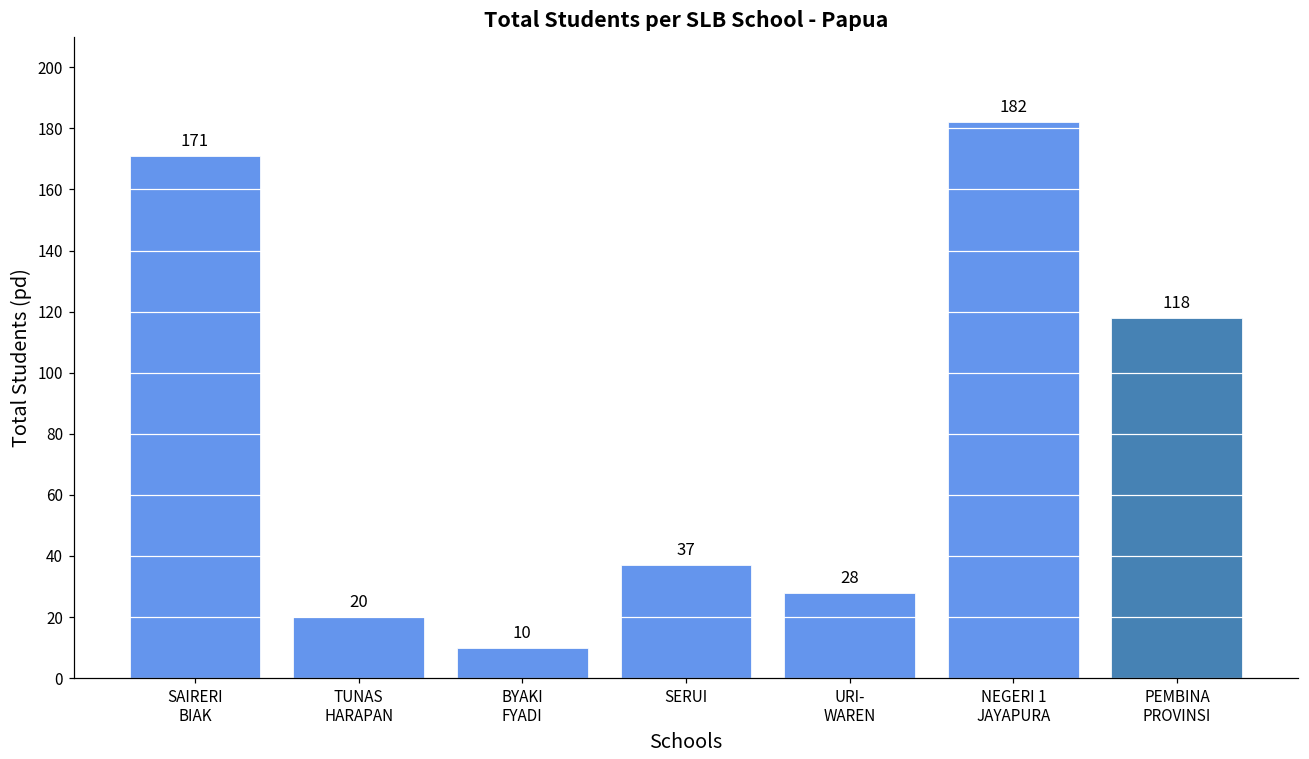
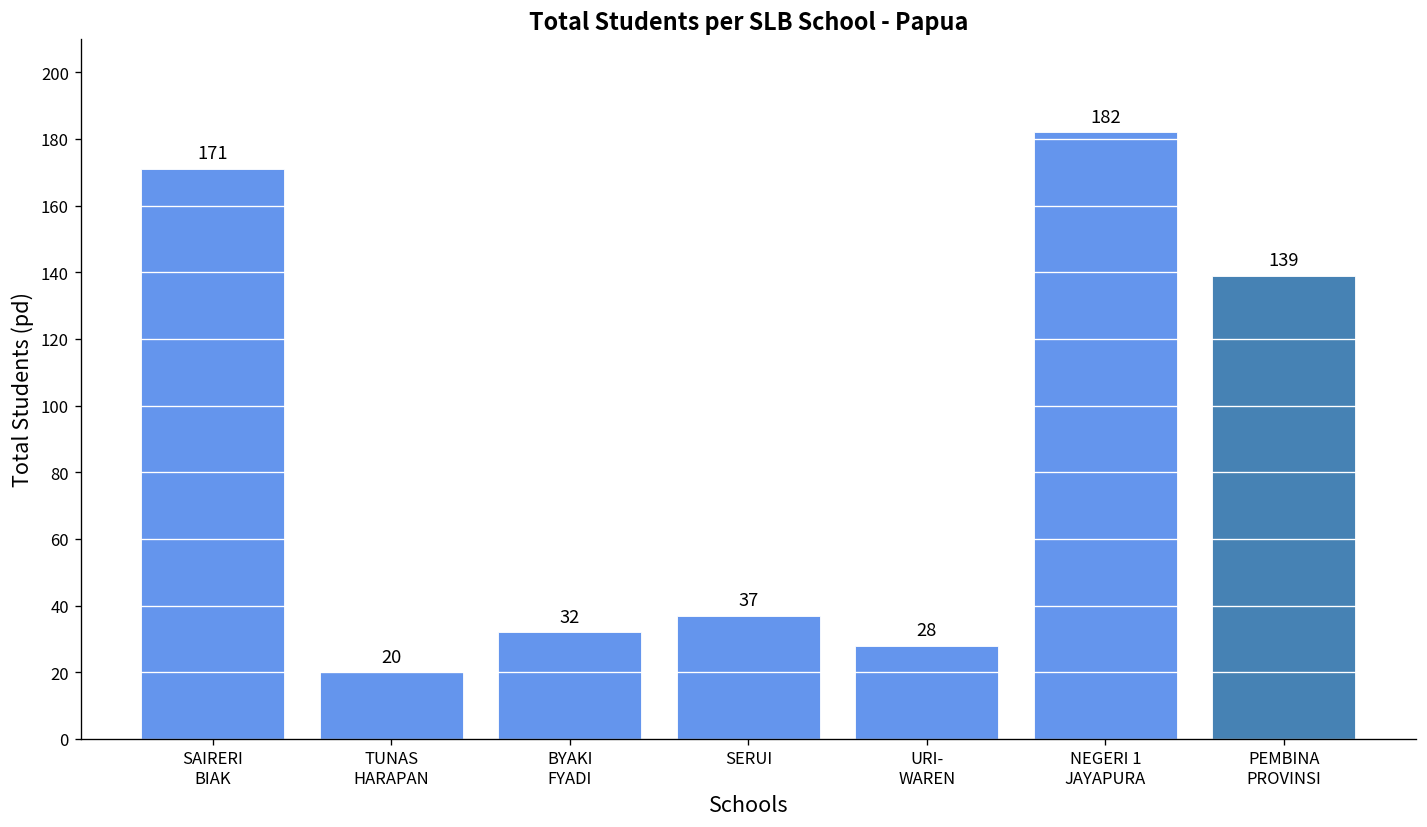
BYAKI FYADI: 10 -> 32
PEMBINA PROVINSI: 118 -> 139
